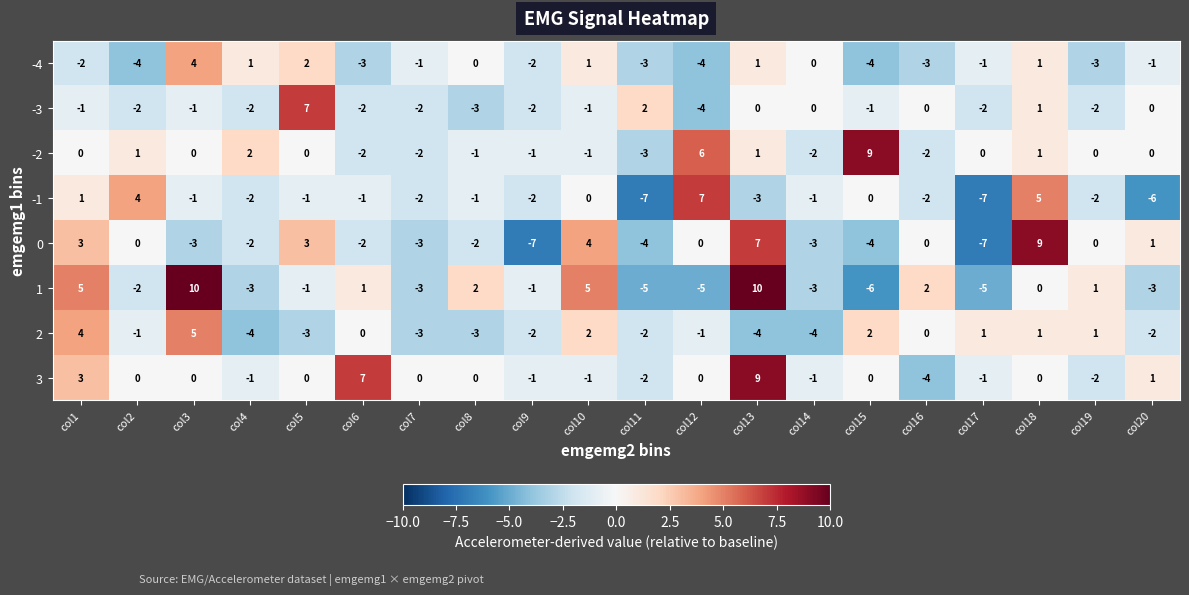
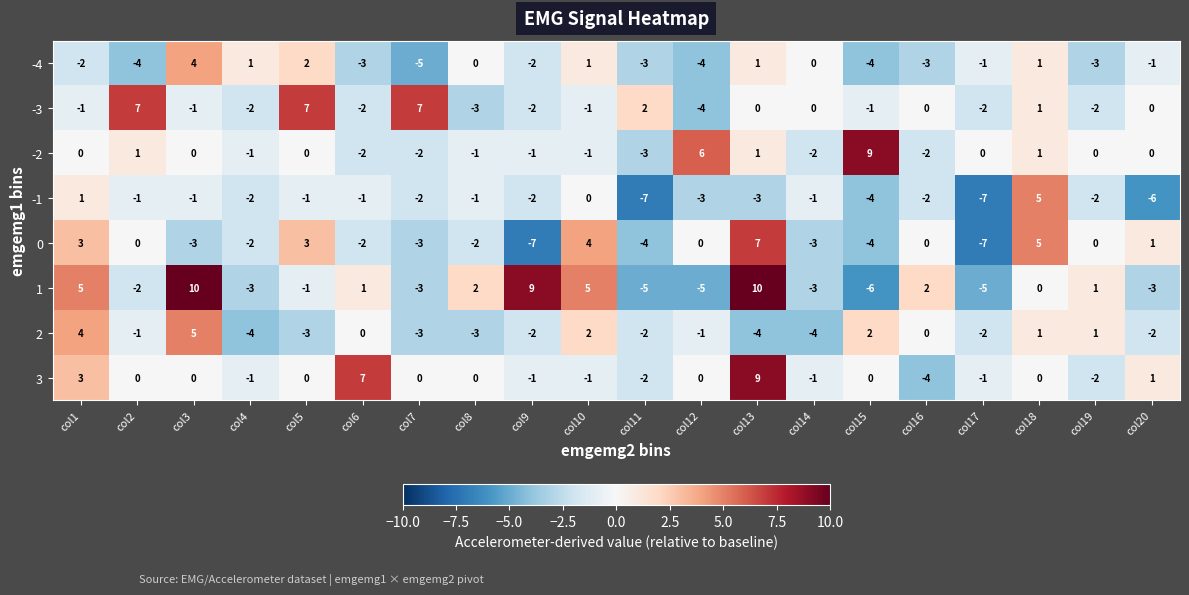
-4, col7: -1 -> -5
-3, col2: -2 -> 7
-3, col7: -2 -> 7
-2, col4: 2 -> -1
-1, col2: 4 -> -1
-1, col12: 7 -> -3
-1, col15: 0 -> -4
0, col18: 9 -> 5
1, col9: -1 -> 9
2, col17: 1 -> -2
